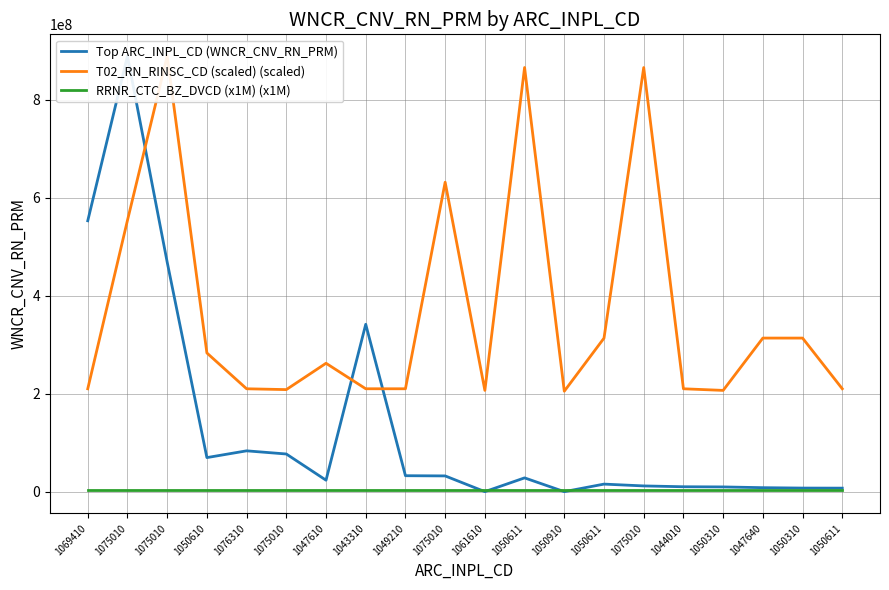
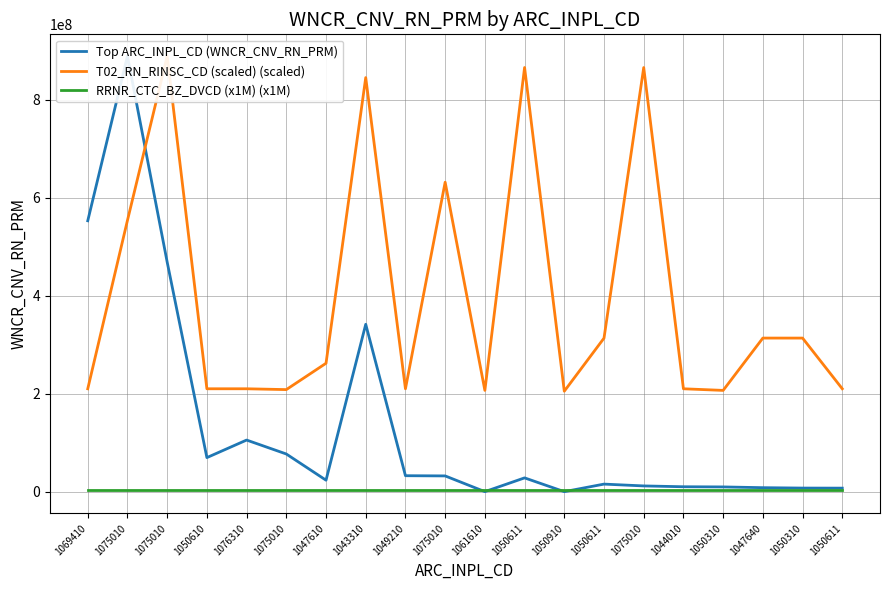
T02_RN_RINSC_CD (scaled) (scaled), 1050610: 280000000 -> 210000000
Top ARC_INPL_CD (WNCR_CNV_RN_PRM), 1076310: 80000000 -> 110000000
T02_RN_RINSC_CD (scaled) (scaled), 1043310: 210000000 -> 850000000
